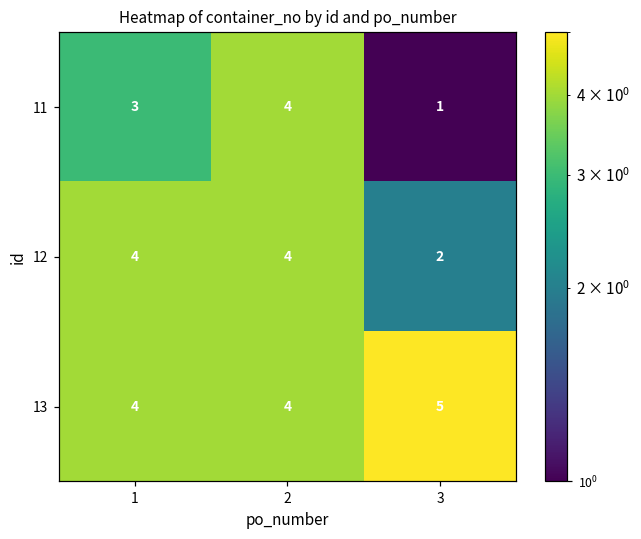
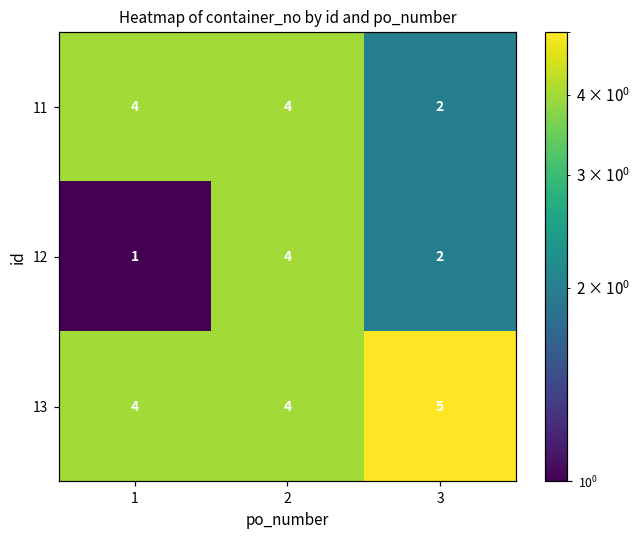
11, 1: 3 -> 4
11, 3: 1 -> 2
12, 1: 4 -> 1
